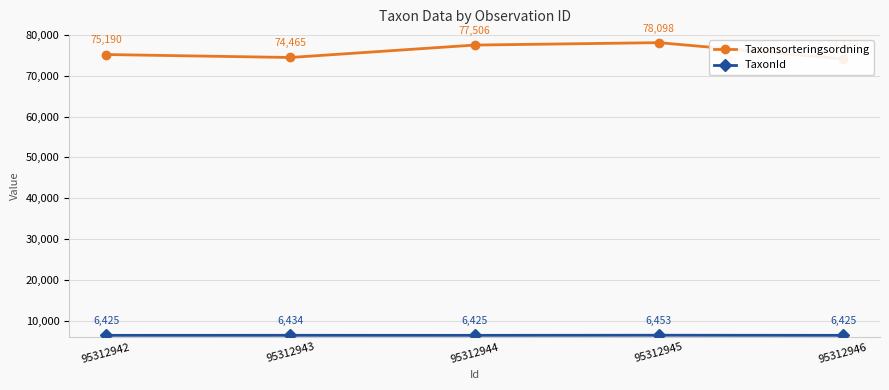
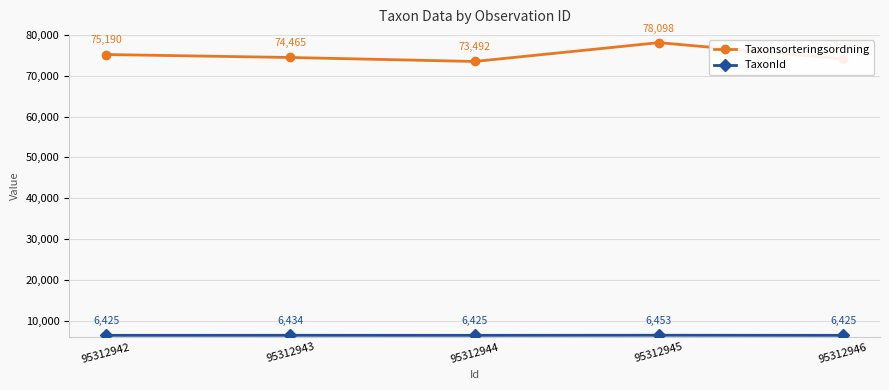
Taxonsorteringsordning, 95312944: 77,506 -> 73,492
